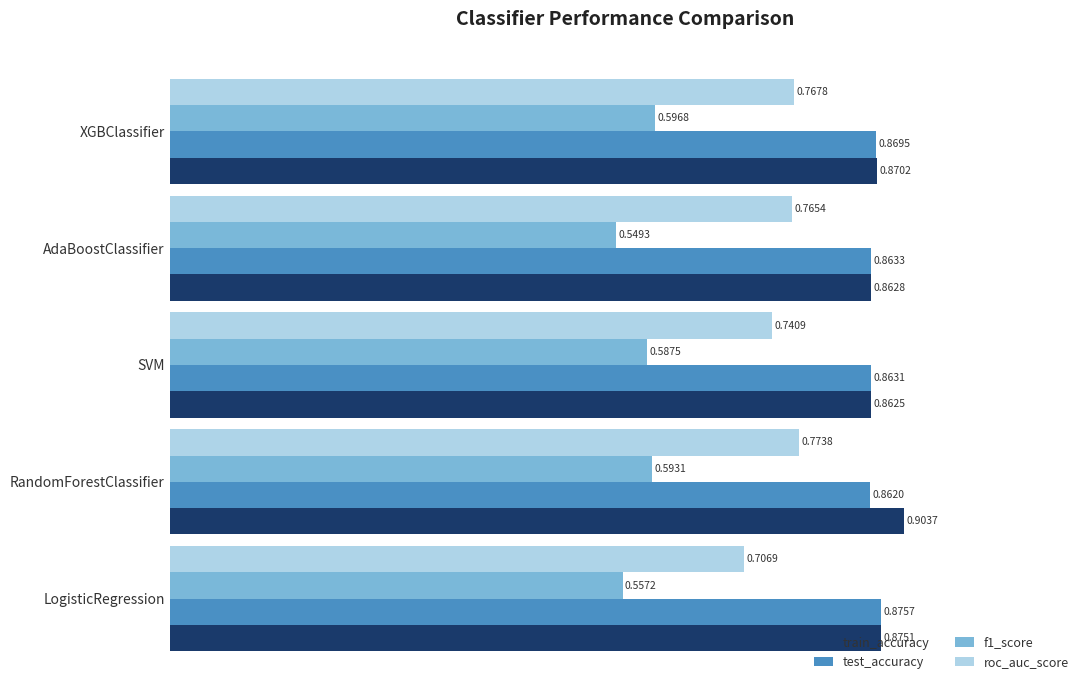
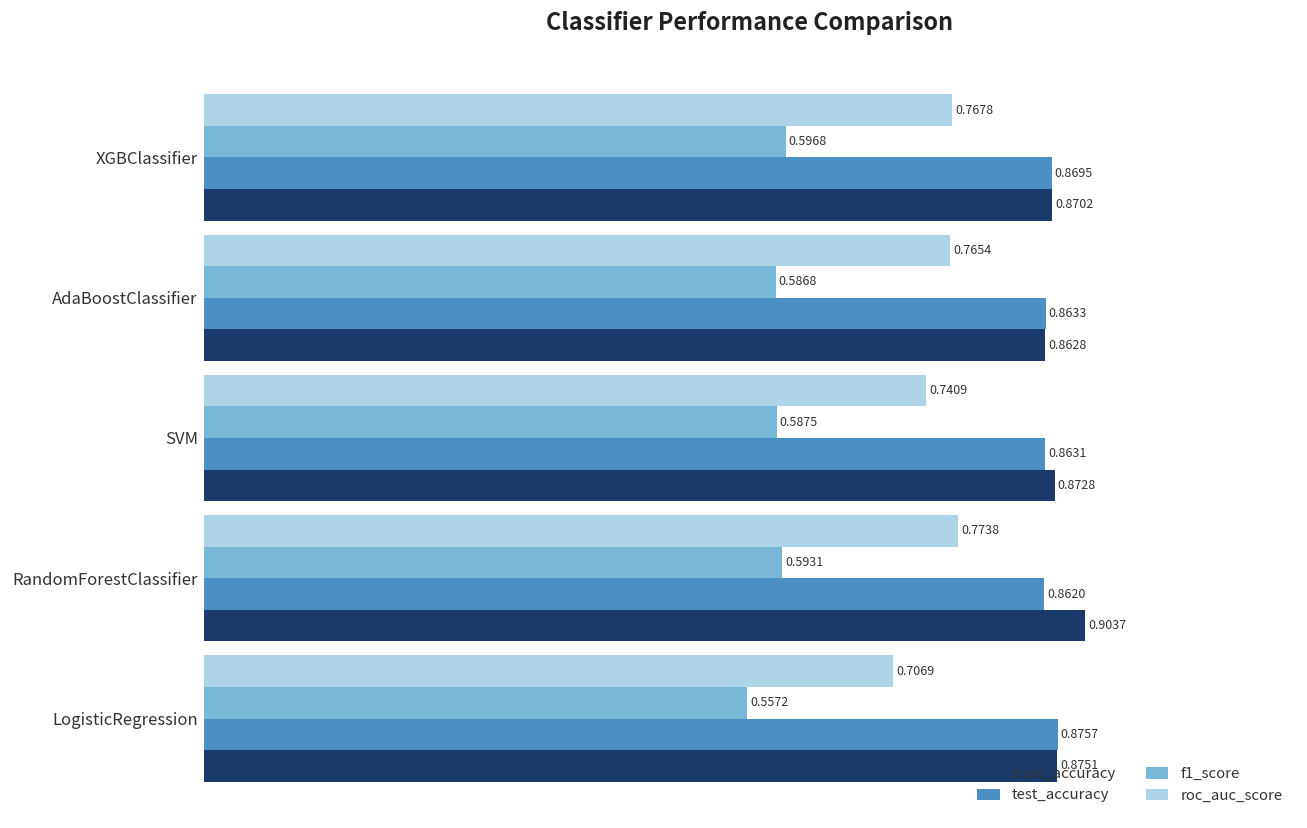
f1_score, AdaBoostClassifier: 0.5493 -> 0.5868
train_accuracy, SVM: 0.8625 -> 0.8728
